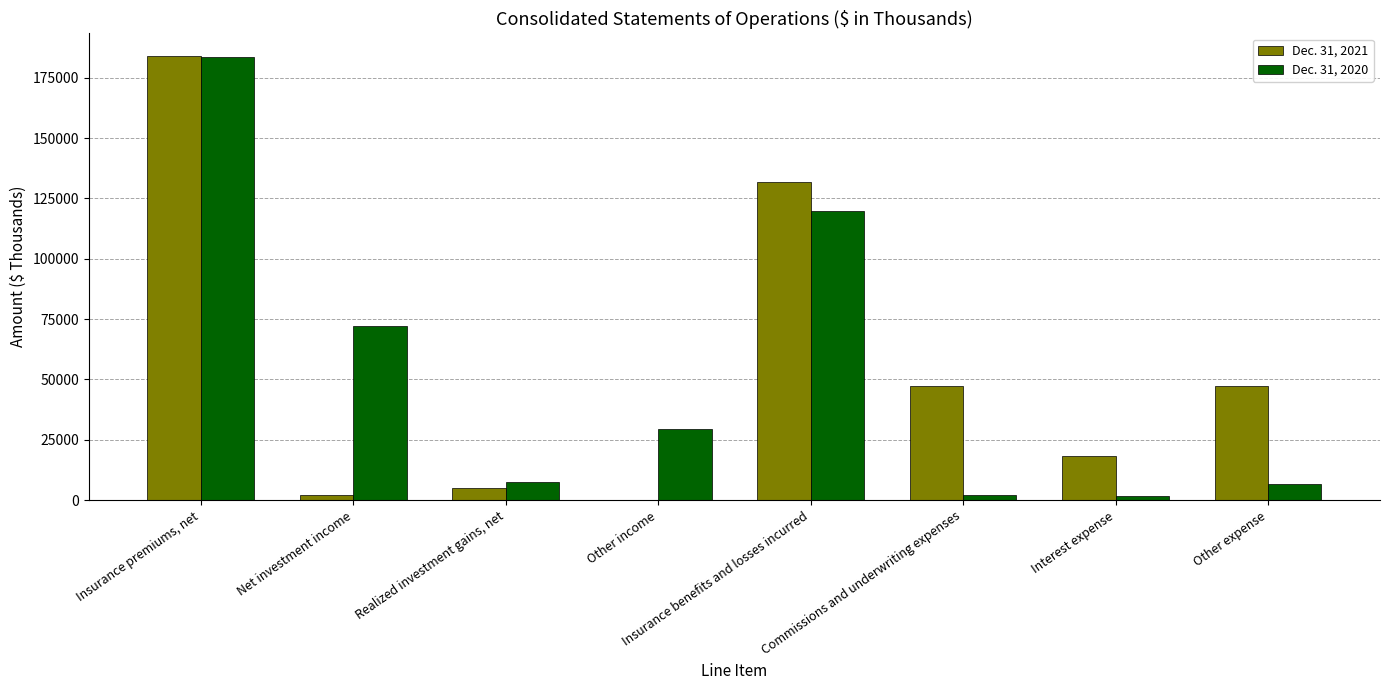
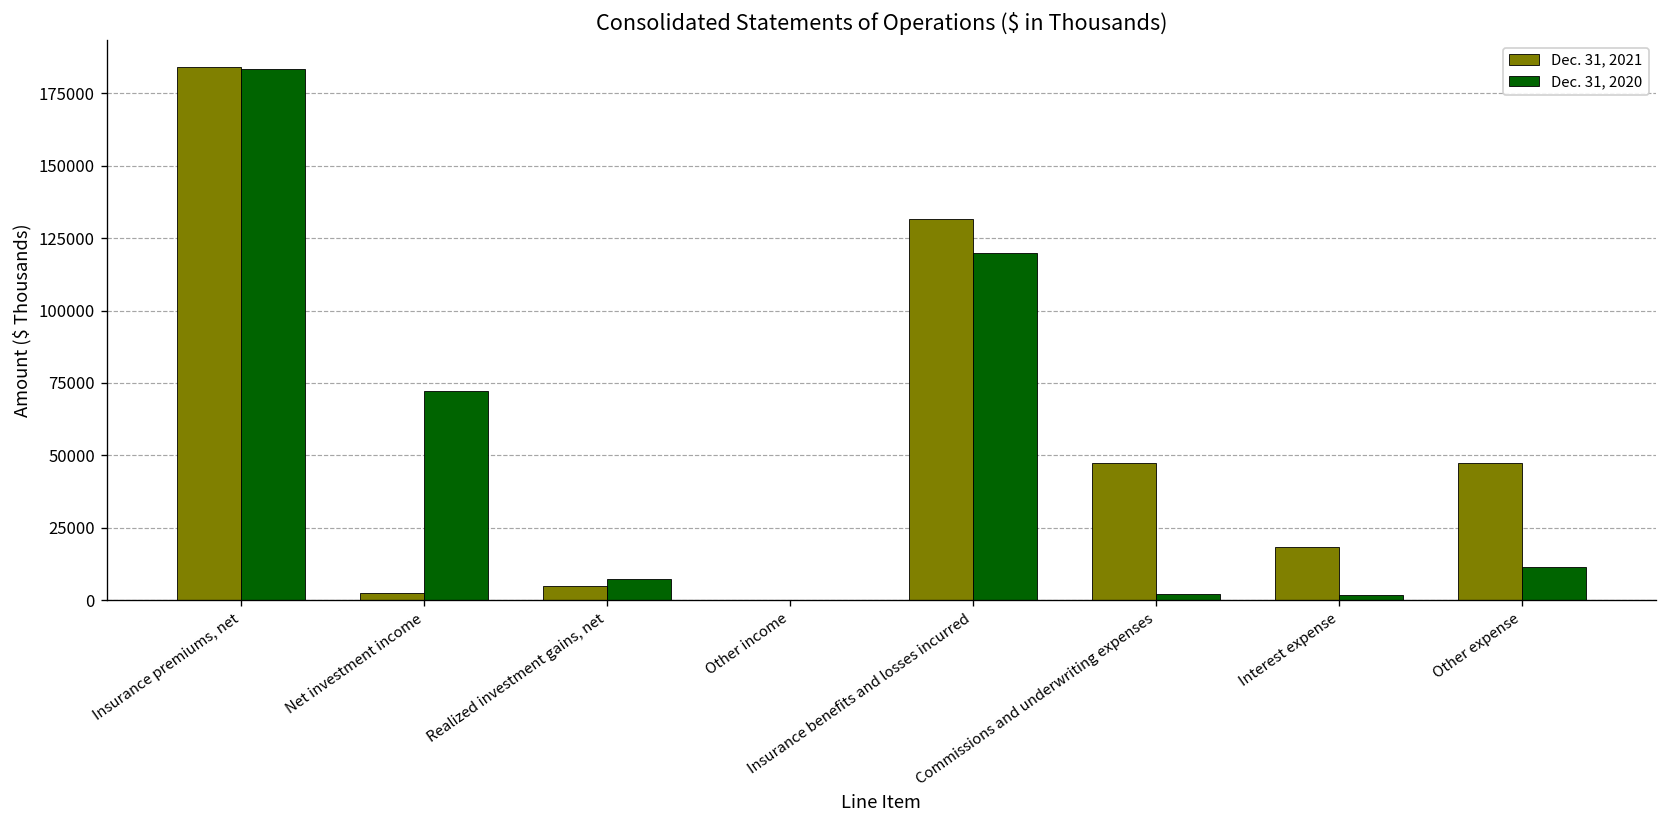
Dec. 31, 2020, Other income: 30000 -> 0
Dec. 31, 2020, Other expense: 7000 -> 12000
